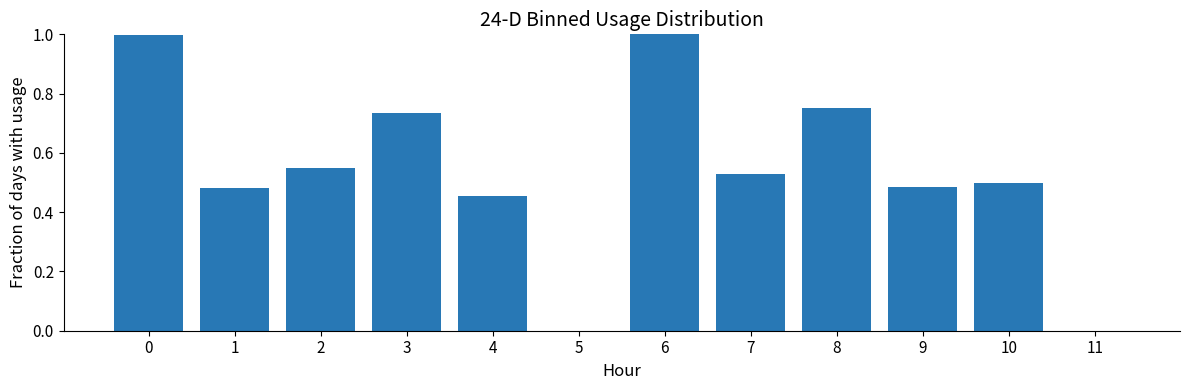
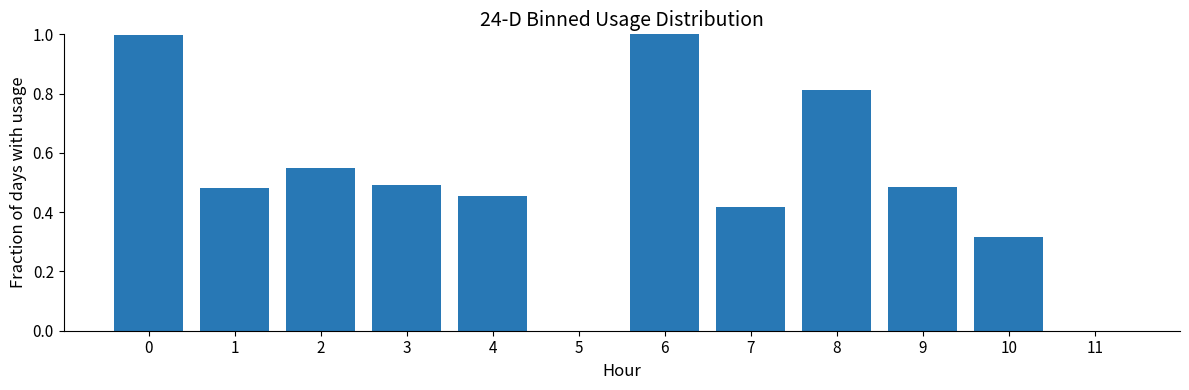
3: 0.73 -> 0.49
7: 0.53 -> 0.42
8: 0.75 -> 0.81
10: 0.50 -> 0.31
